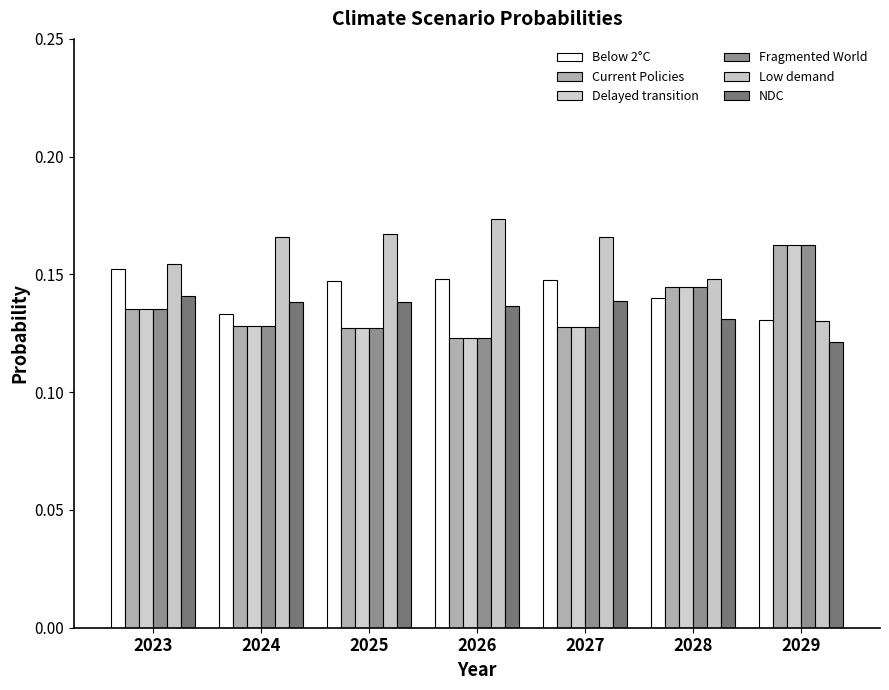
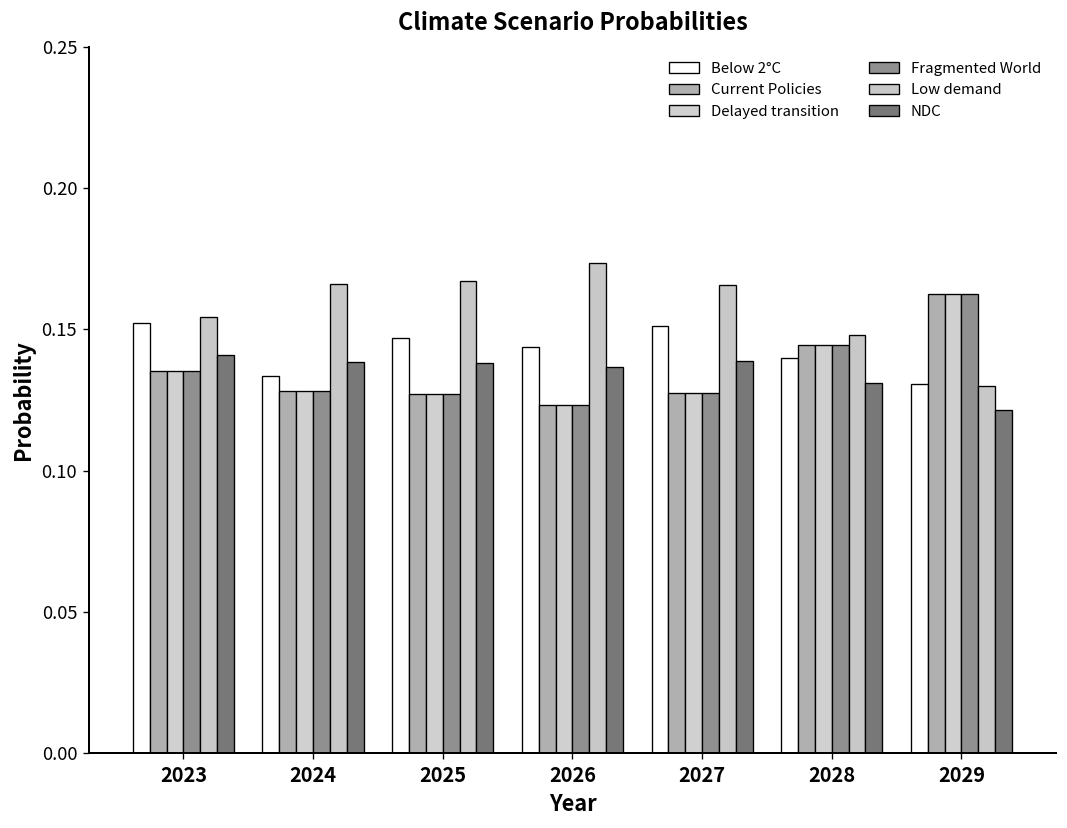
Below 2°C, 2026: 0.148 -> 0.144
Below 2°C, 2027: 0.148 -> 0.151
